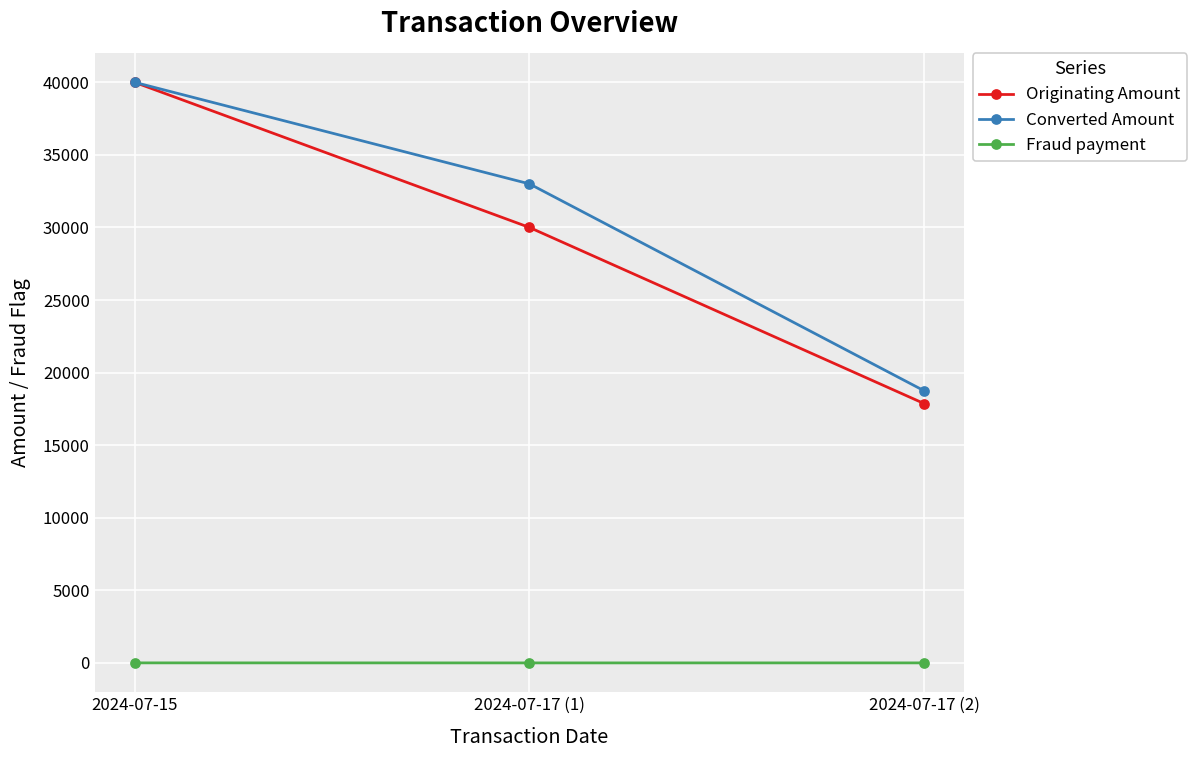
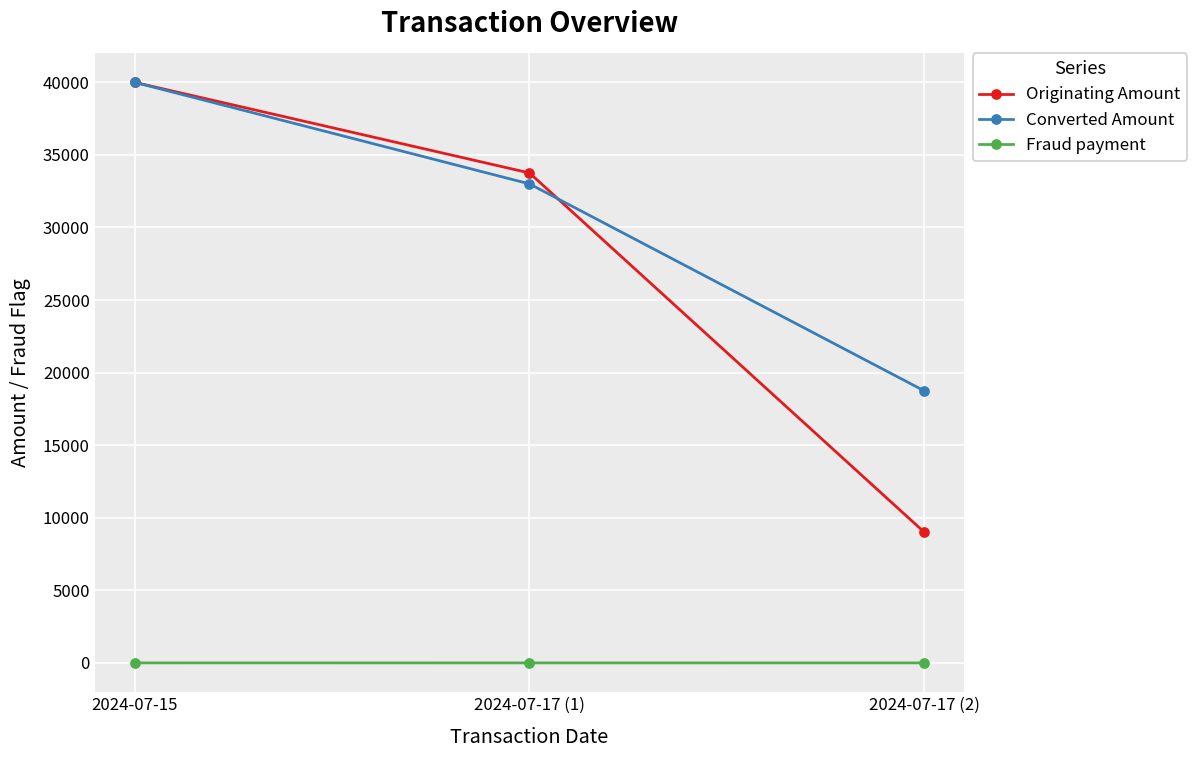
Originating Amount, 2024-07-17 (1): 30000 -> 33800
Originating Amount, 2024-07-17 (2): 17900 -> 9000
